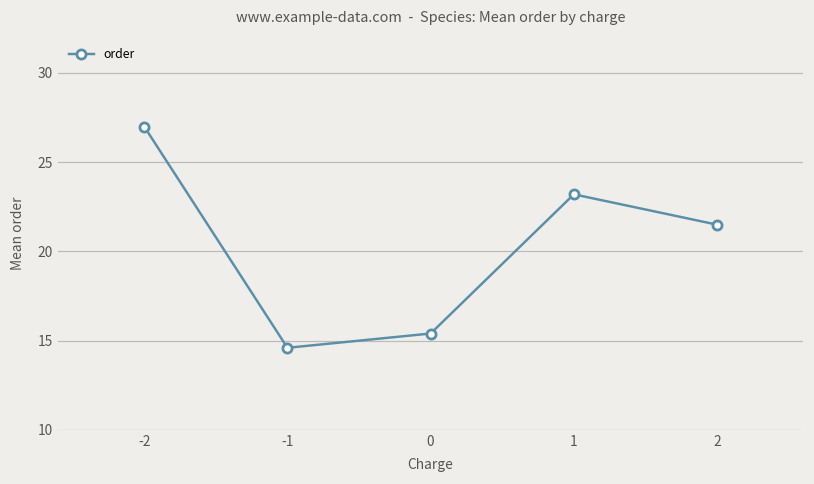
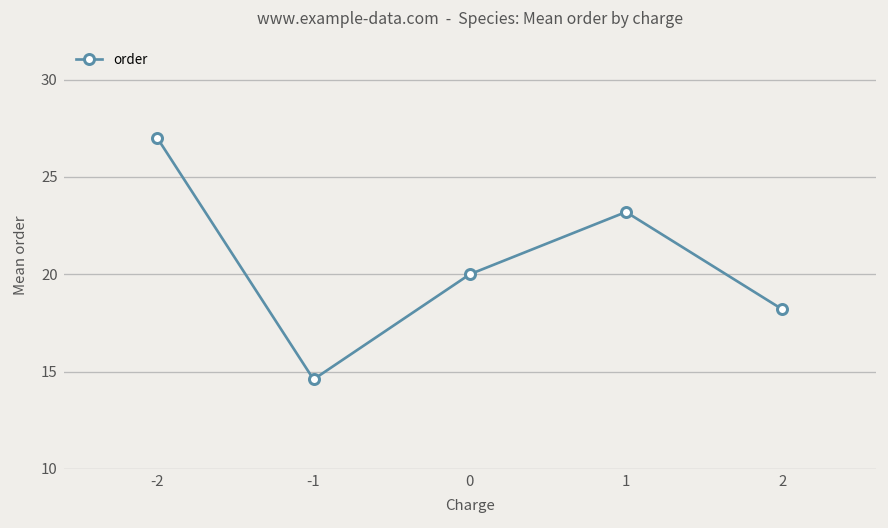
0: 15.4 -> 20.0
2: 21.5 -> 18.2
